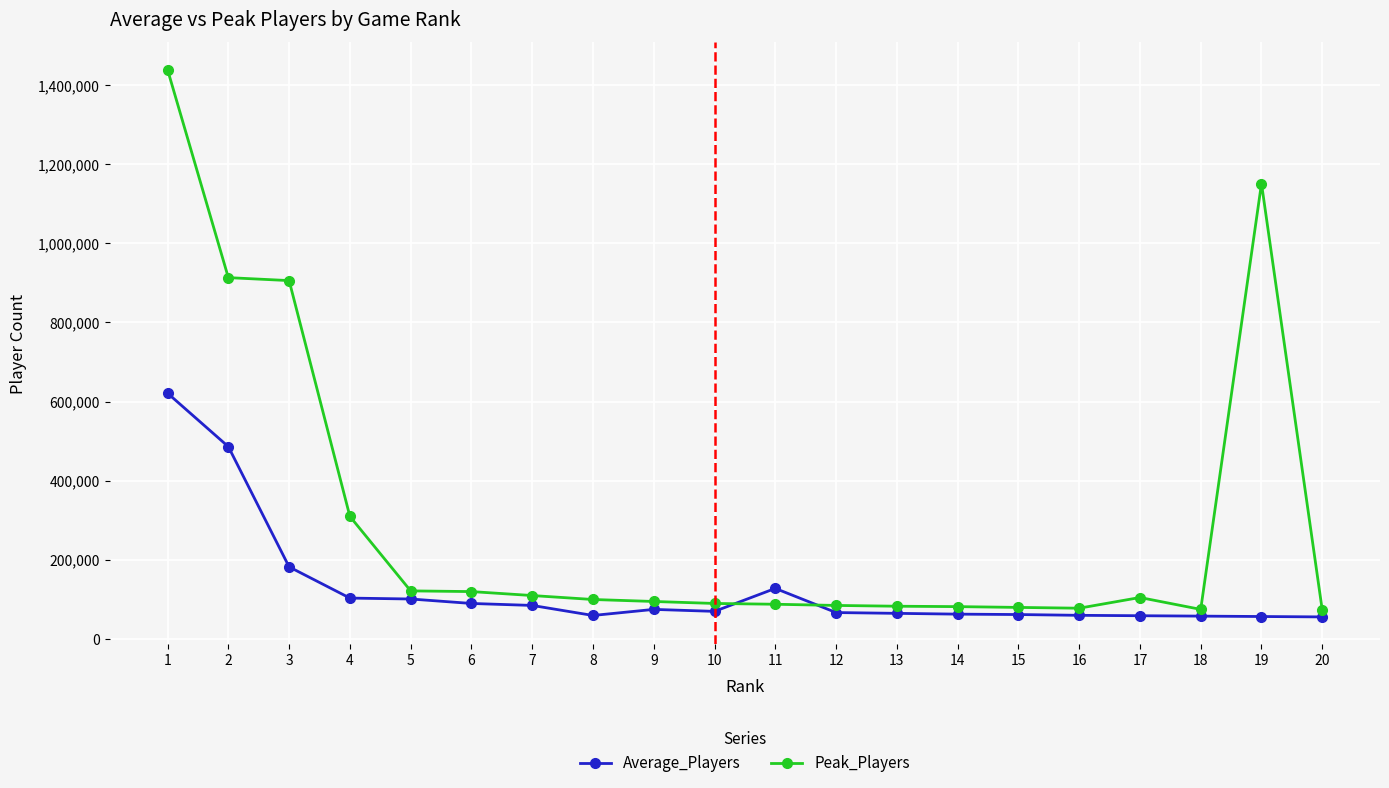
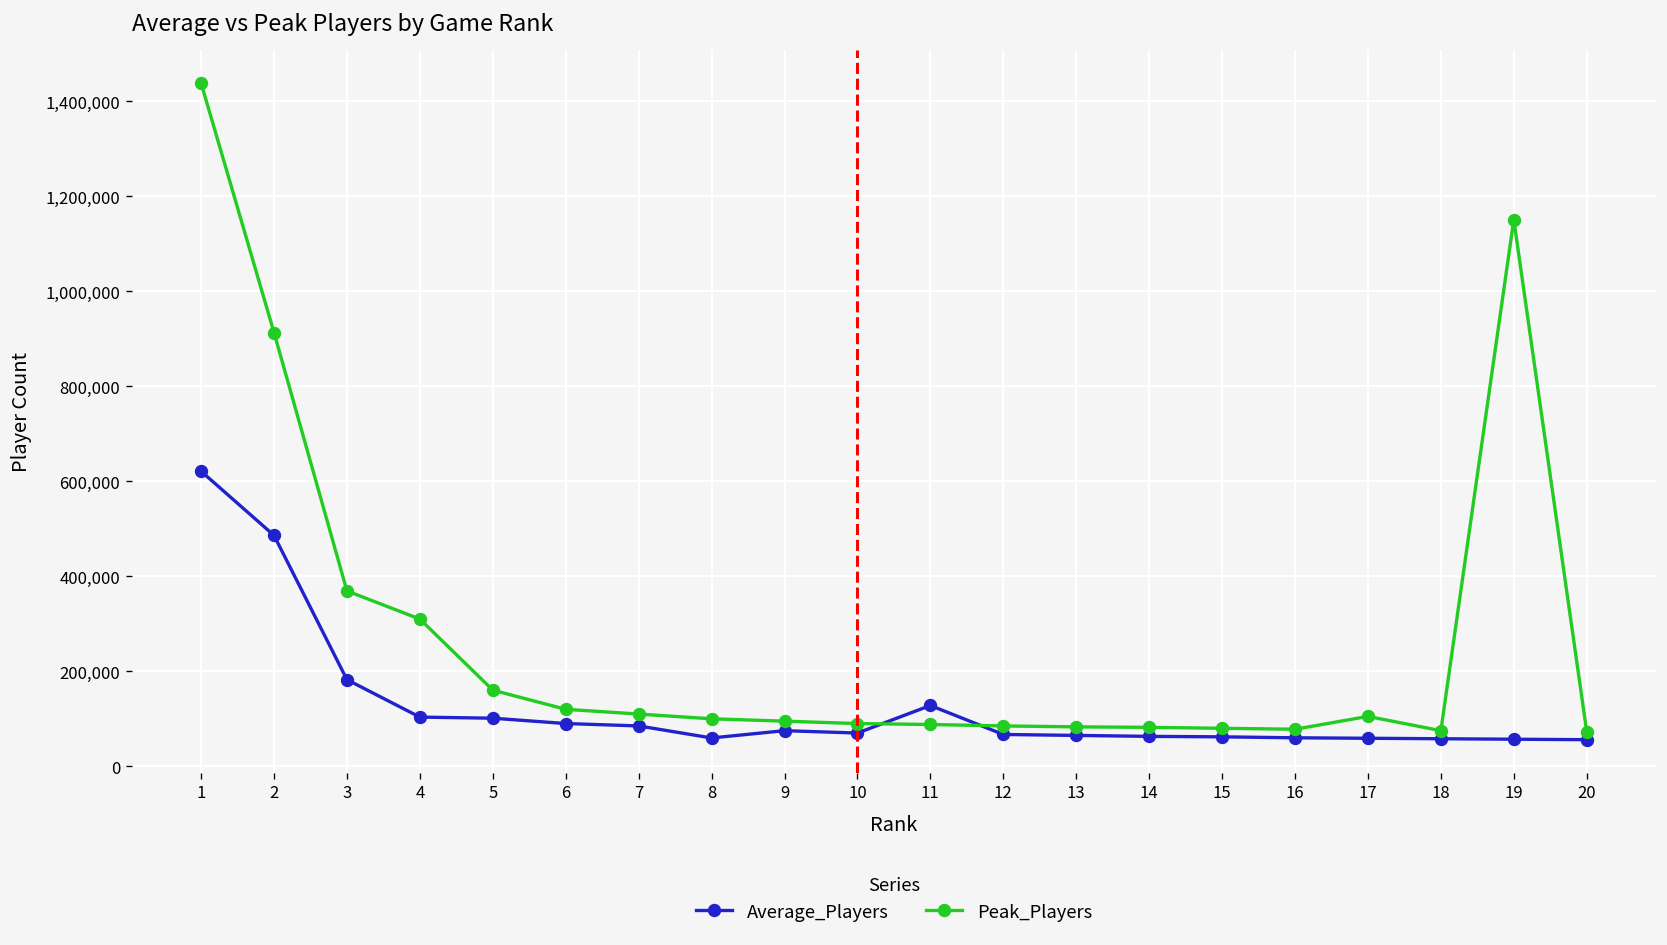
Peak_Players, 3: 910,000 -> 370,000
Peak_Players, 5: 120,000 -> 160,000
